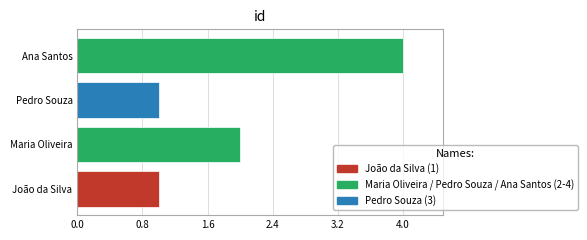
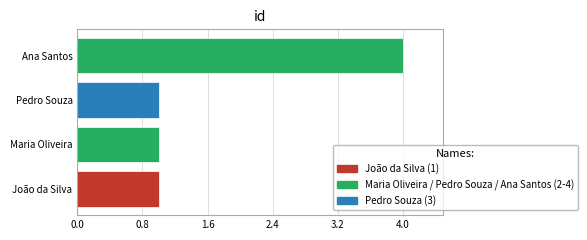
Maria Oliveira: 2 -> 1
